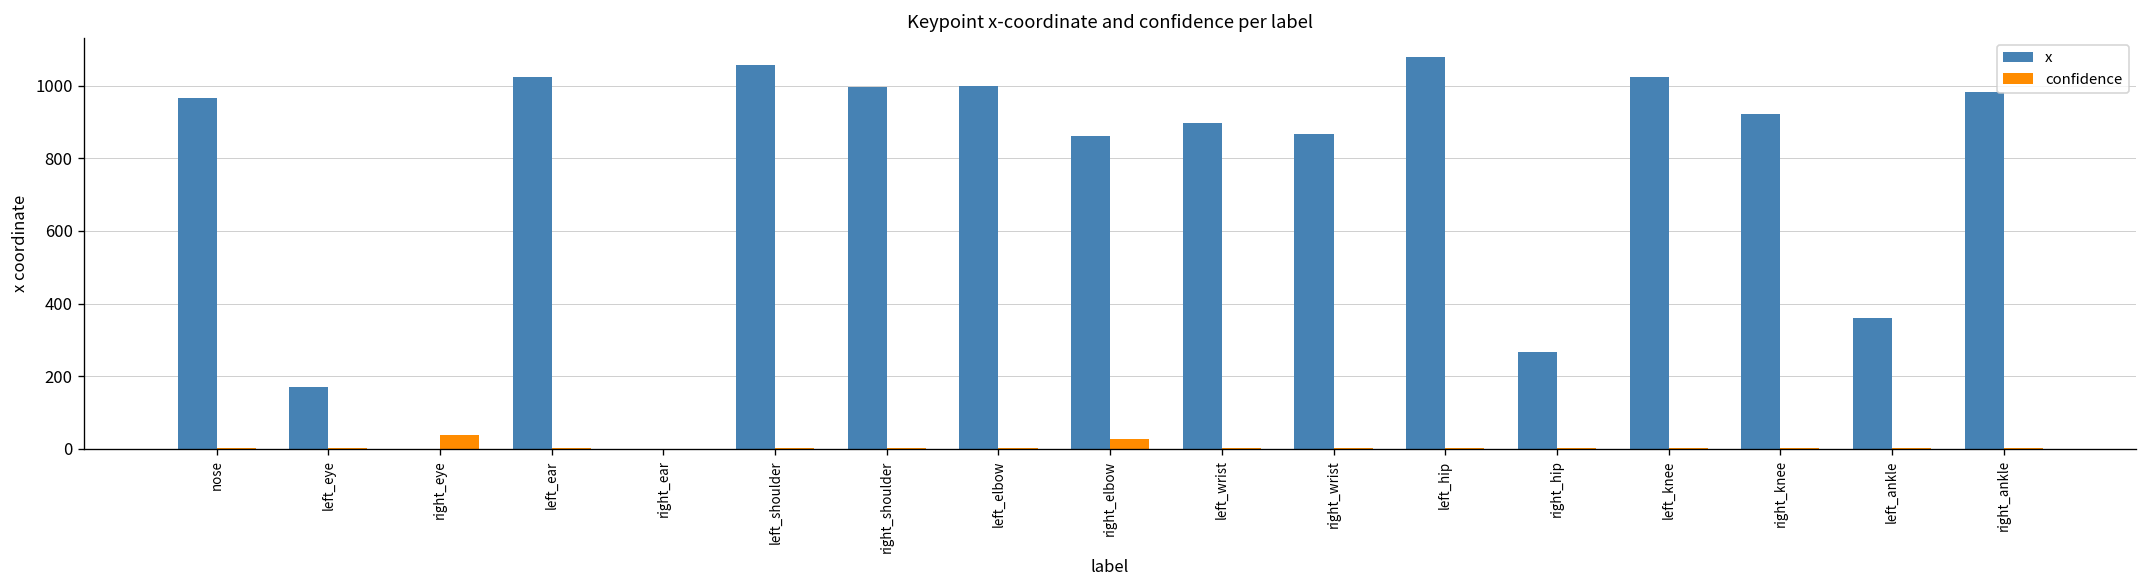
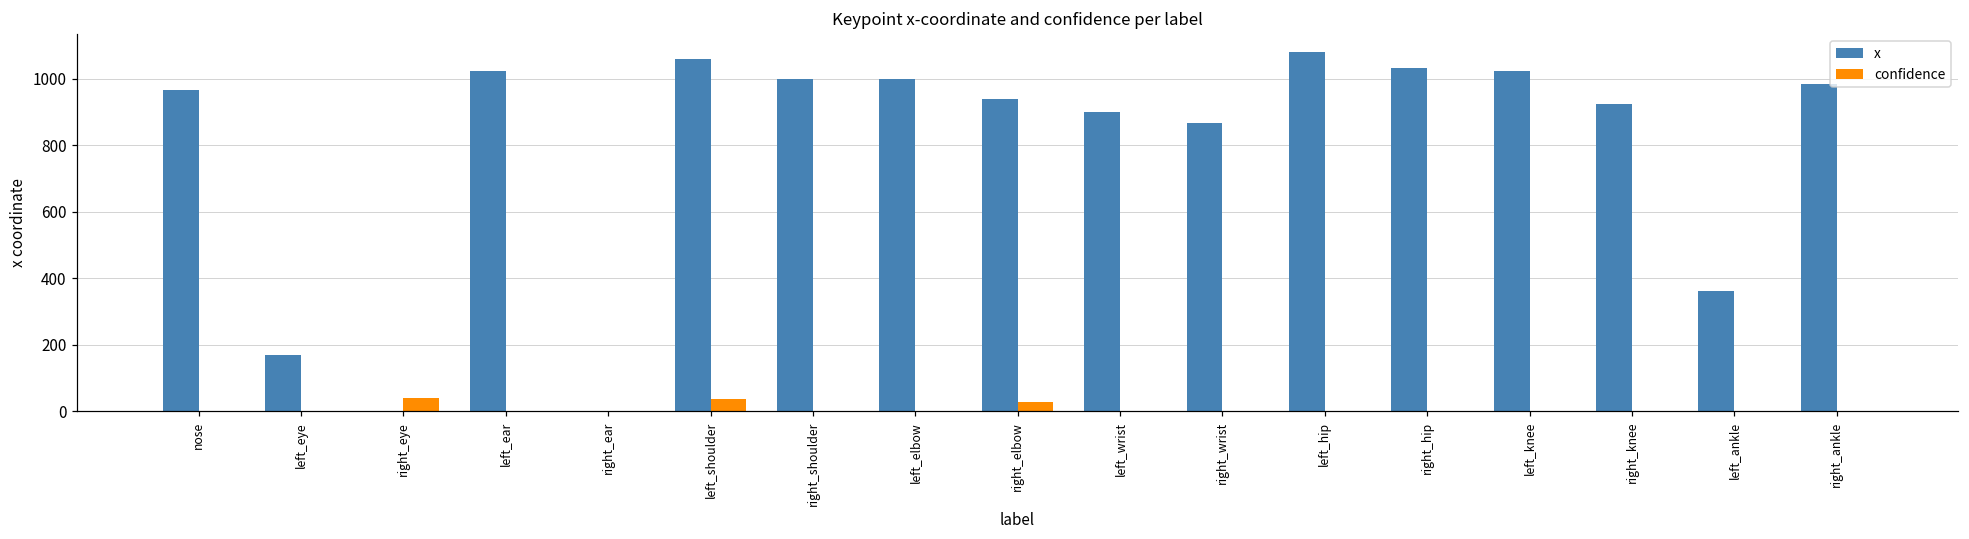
confidence, left_shoulder: 0 -> 40
x, right_elbow: 860 -> 940
x, right_hip: 270 -> 1030
